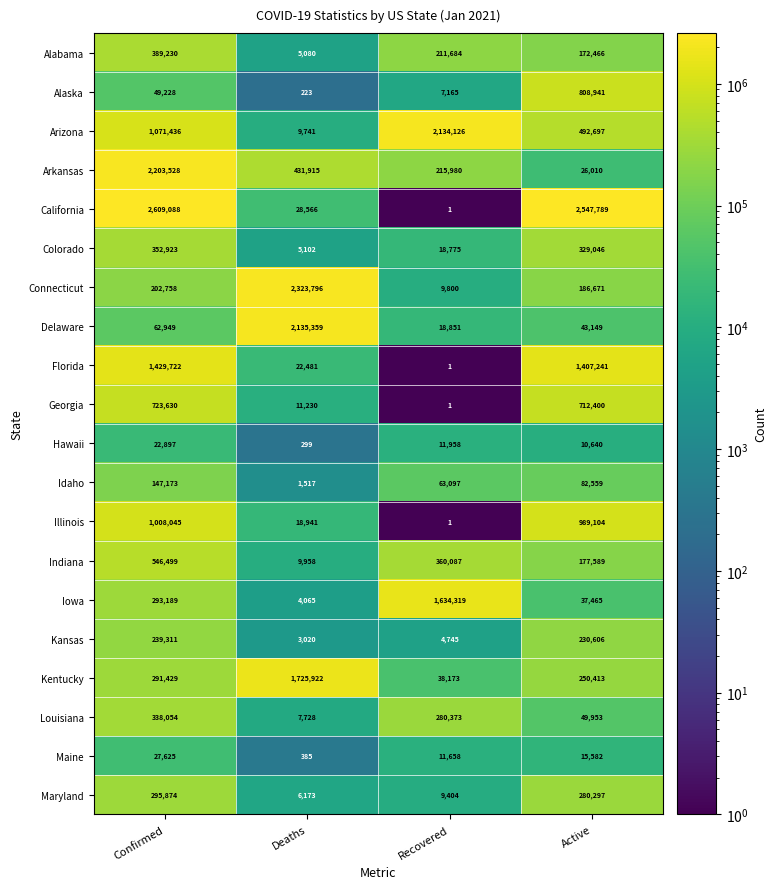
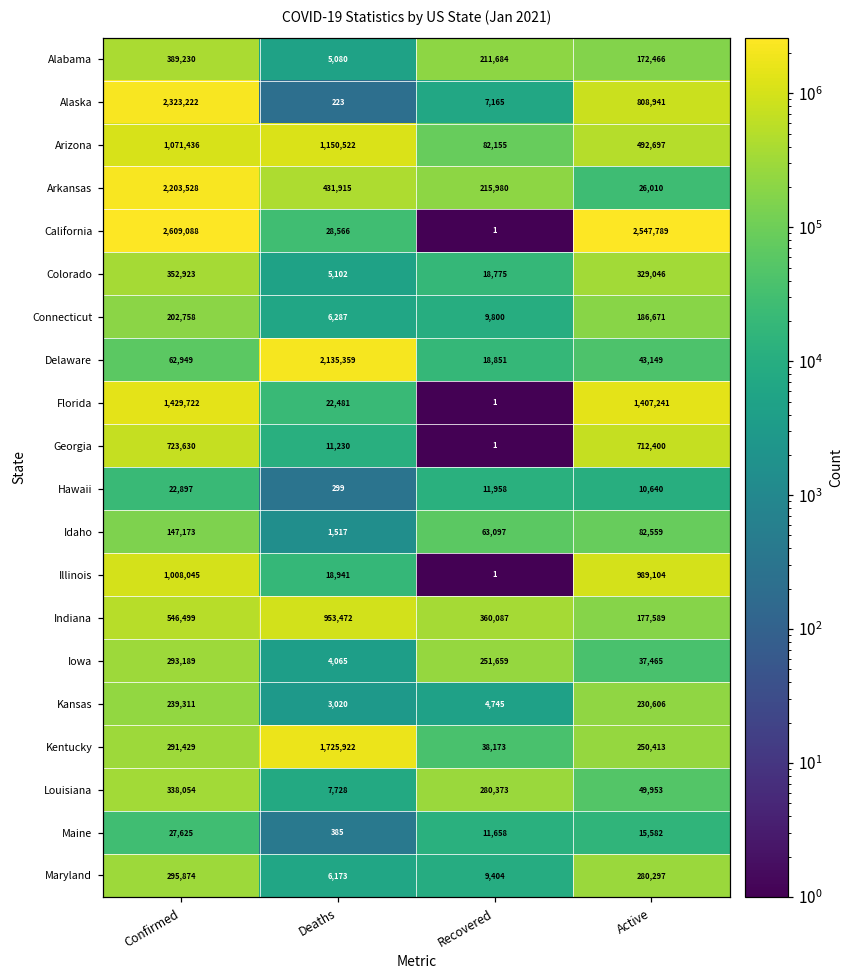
Alaska, Confirmed: 49,228 -> 2,323,222
Arizona, Deaths: 9,741 -> 1,150,522
Arizona, Recovered: 2,134,126 -> 82,155
Connecticut, Deaths: 2,323,796 -> 6,287
Indiana, Deaths: 9,958 -> 953,472
Iowa, Recovered: 1,634,319 -> 251,659
